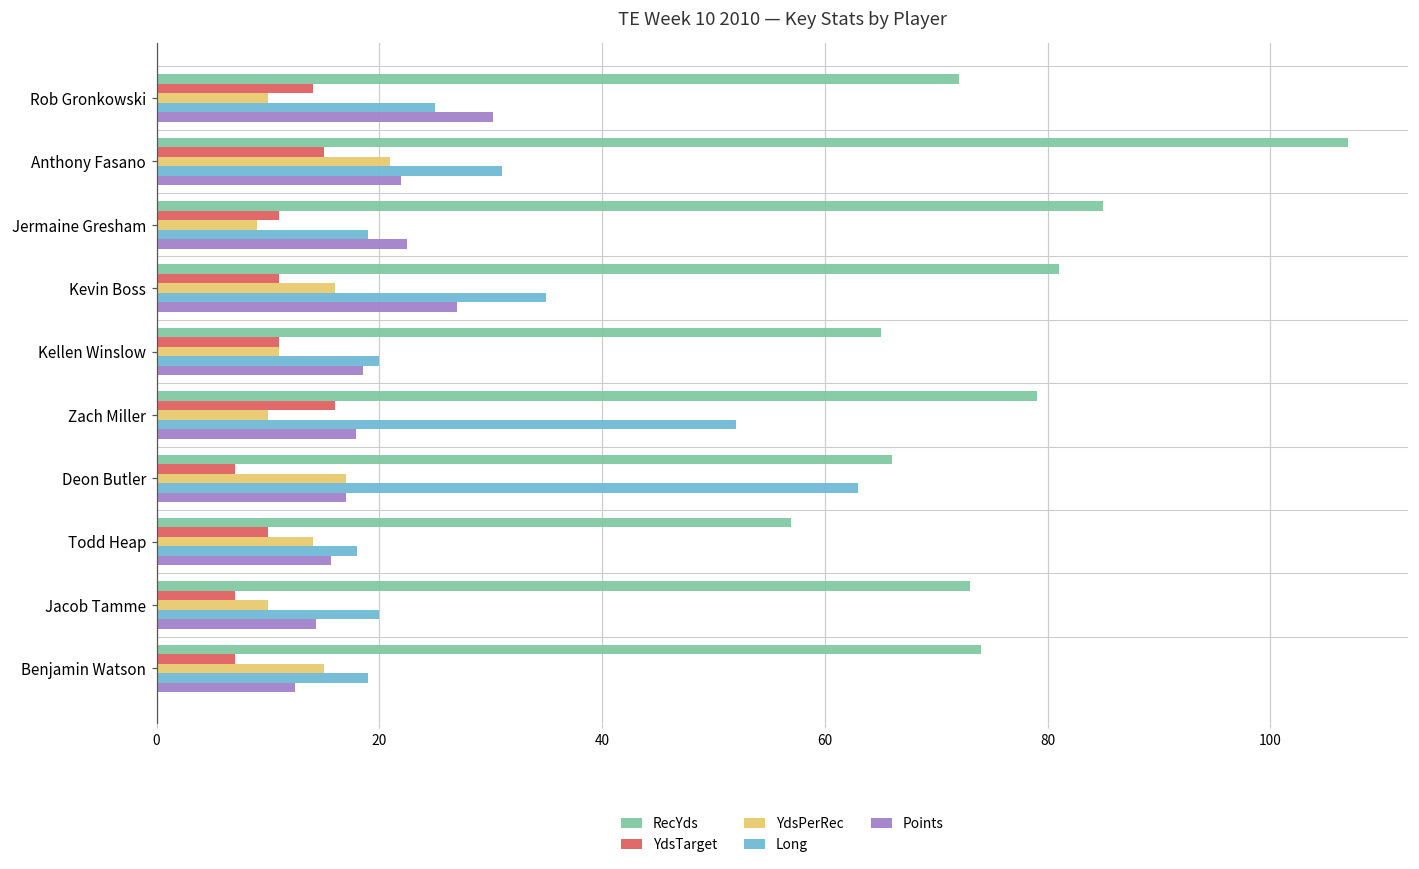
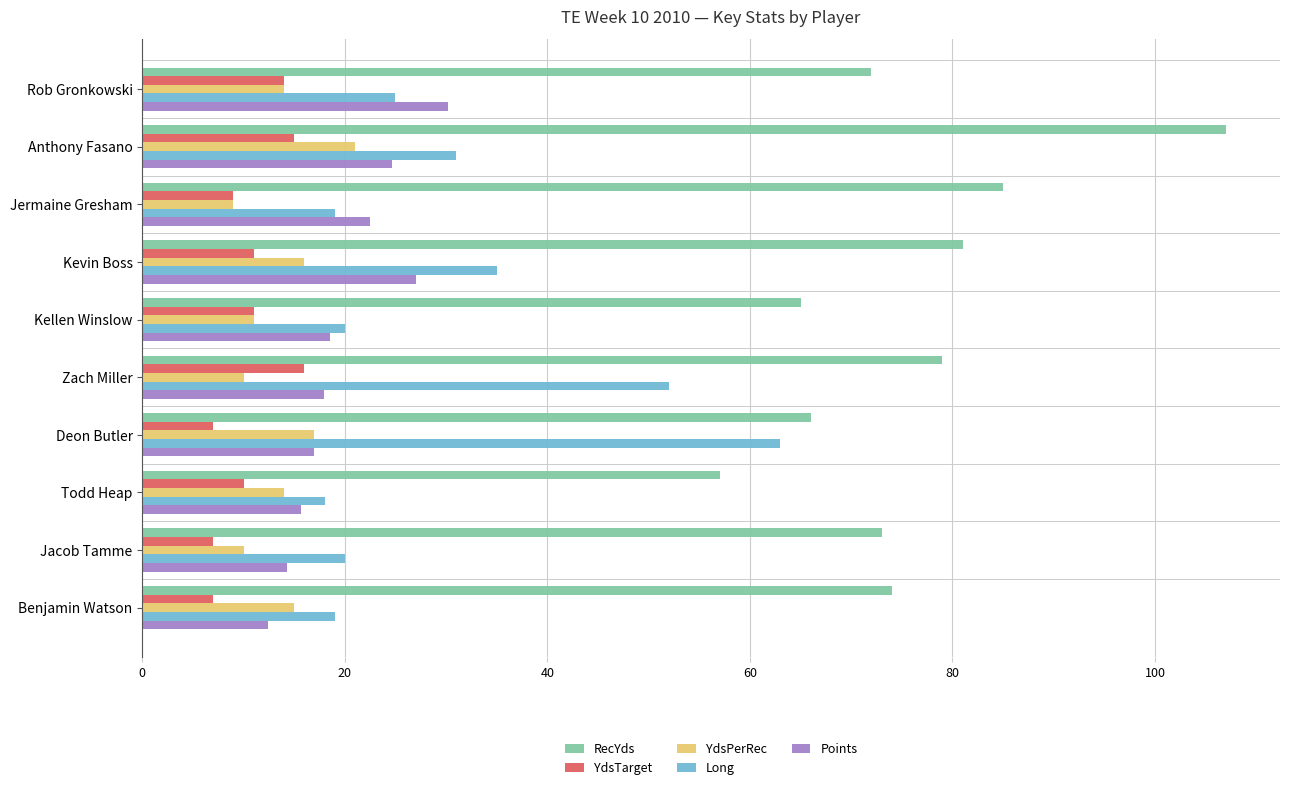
YdsPerRec, Rob Gronkowski: 10 -> 14
Points, Anthony Fasano: 21.9 -> 24.7
YdsTarget, Jermaine Gresham: 11 -> 9
